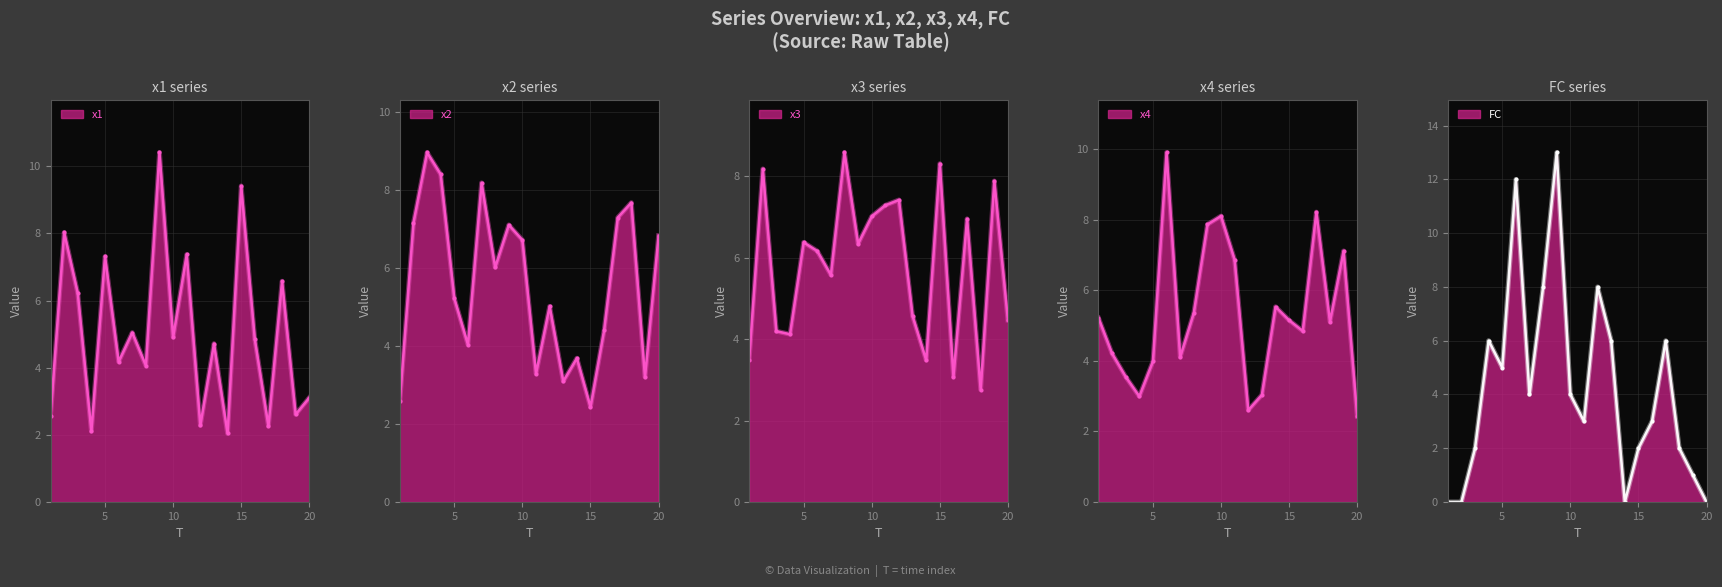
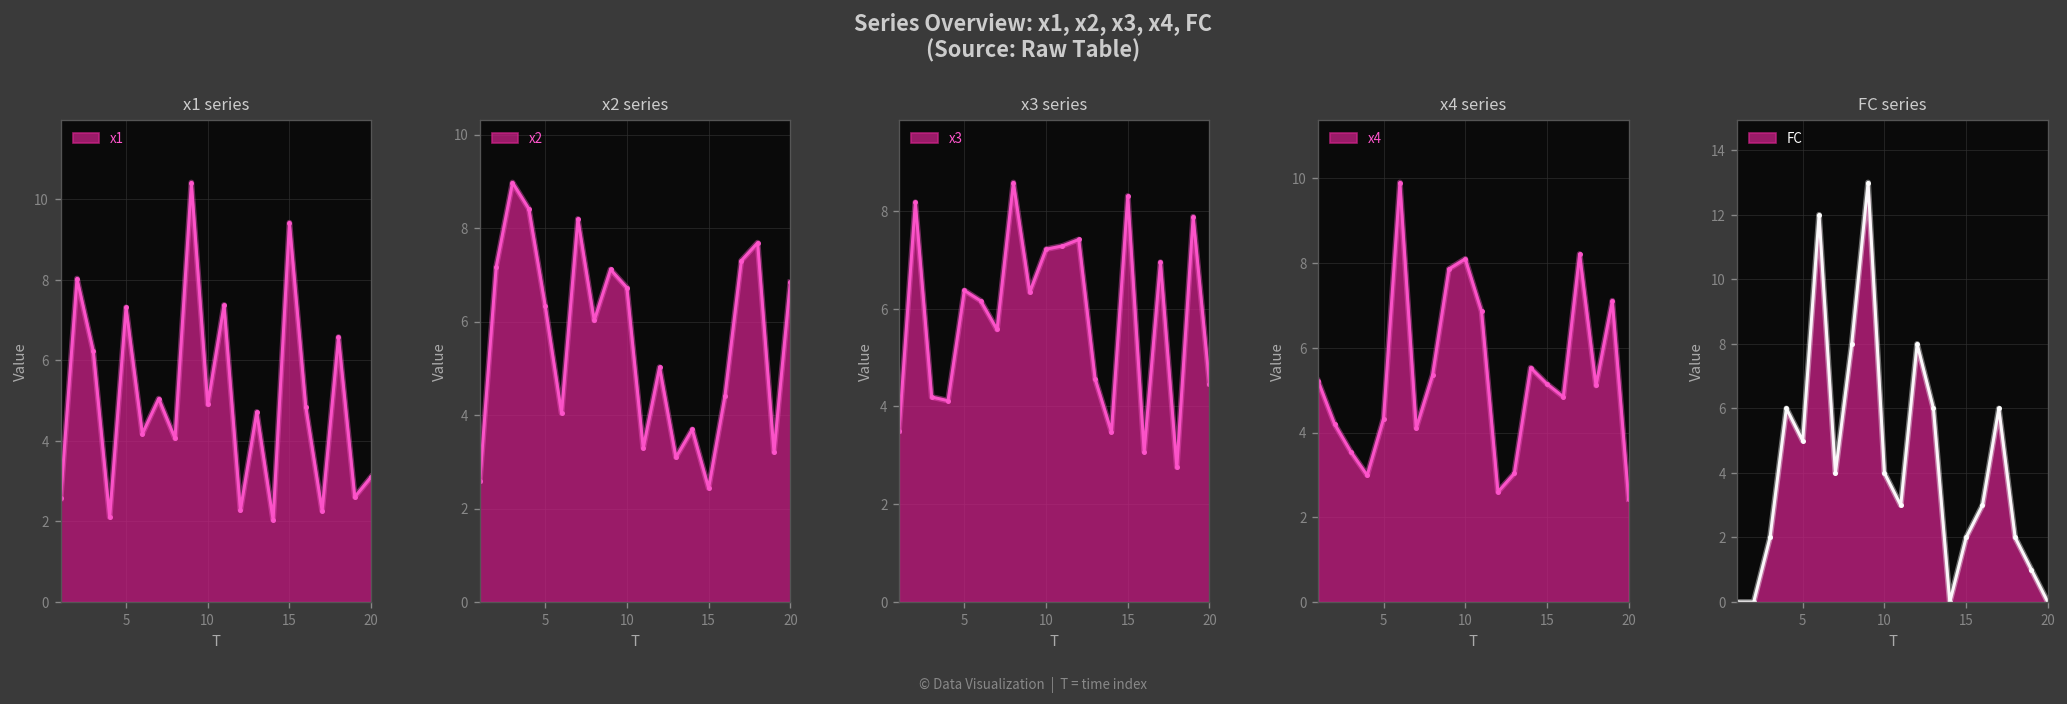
x2 series, 5: 5.2 -> 6.3
x3 series, 10: 7.0 -> 7.2
x4 series, 5: 4.0 -> 4.3
